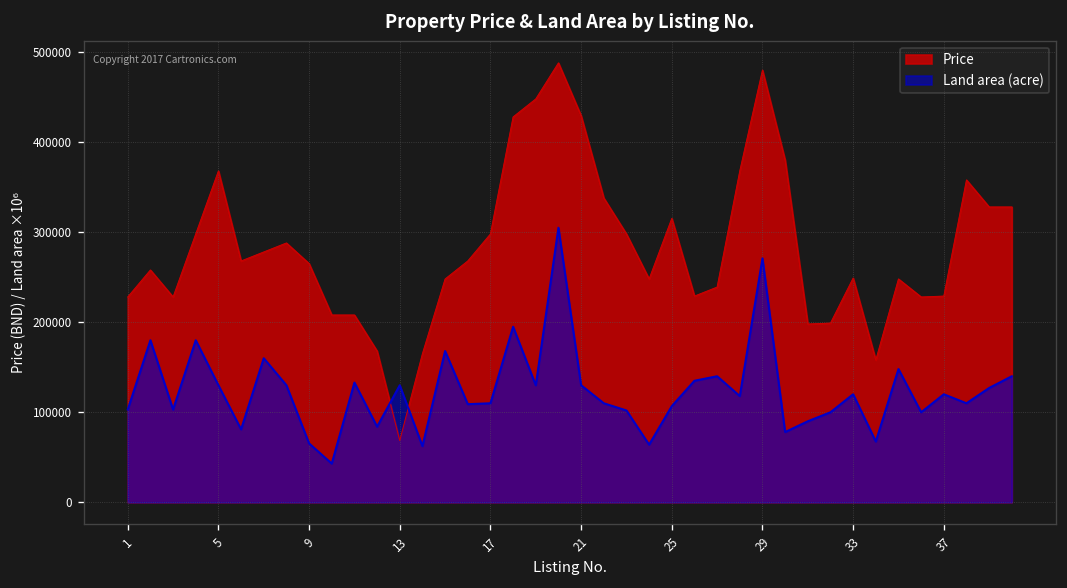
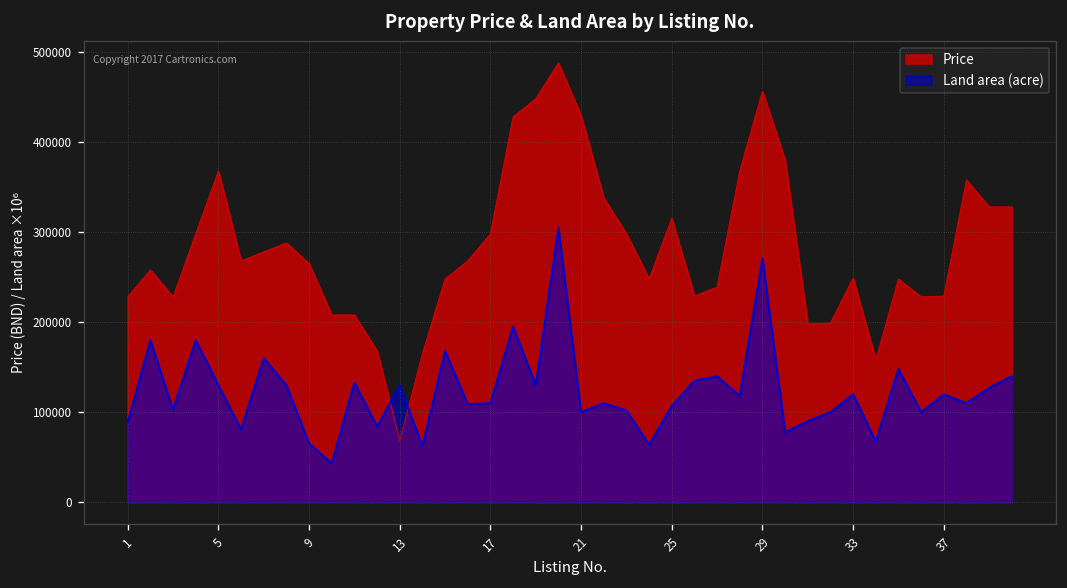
Land area (acre), 1: 100000 -> 90000
Land area (acre), 21: 130000 -> 100000
Price, 29: 480000 -> 460000
